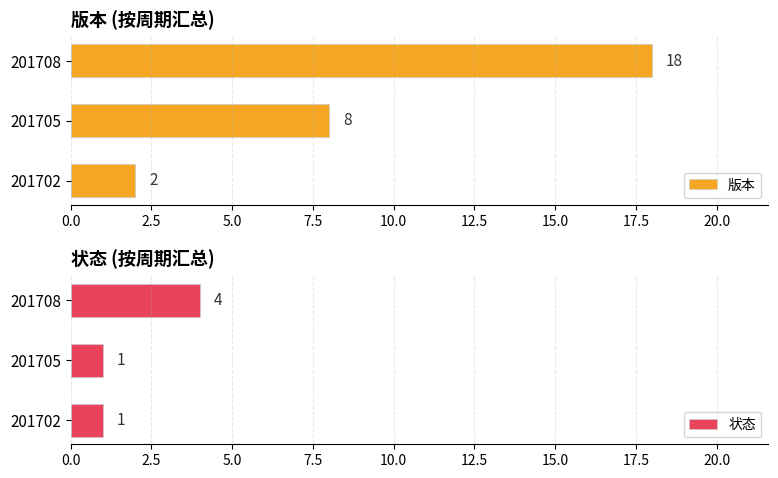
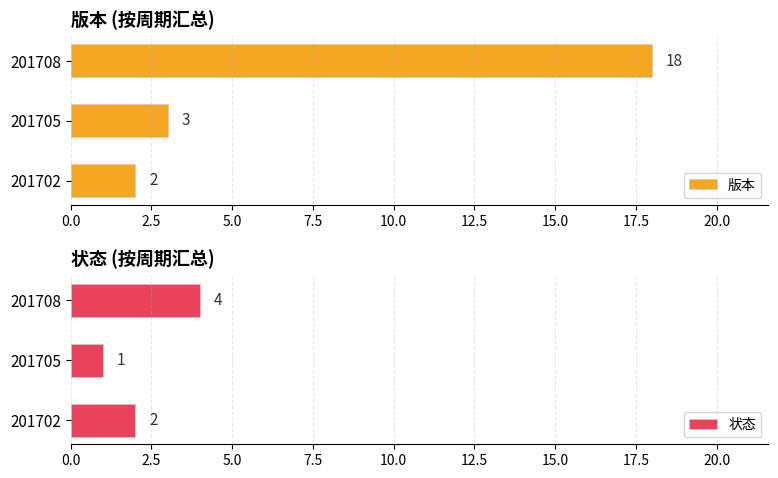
版本 (按周期汇总), 201705: 8 -> 3
状态 (按周期汇总), 201702: 1 -> 2
